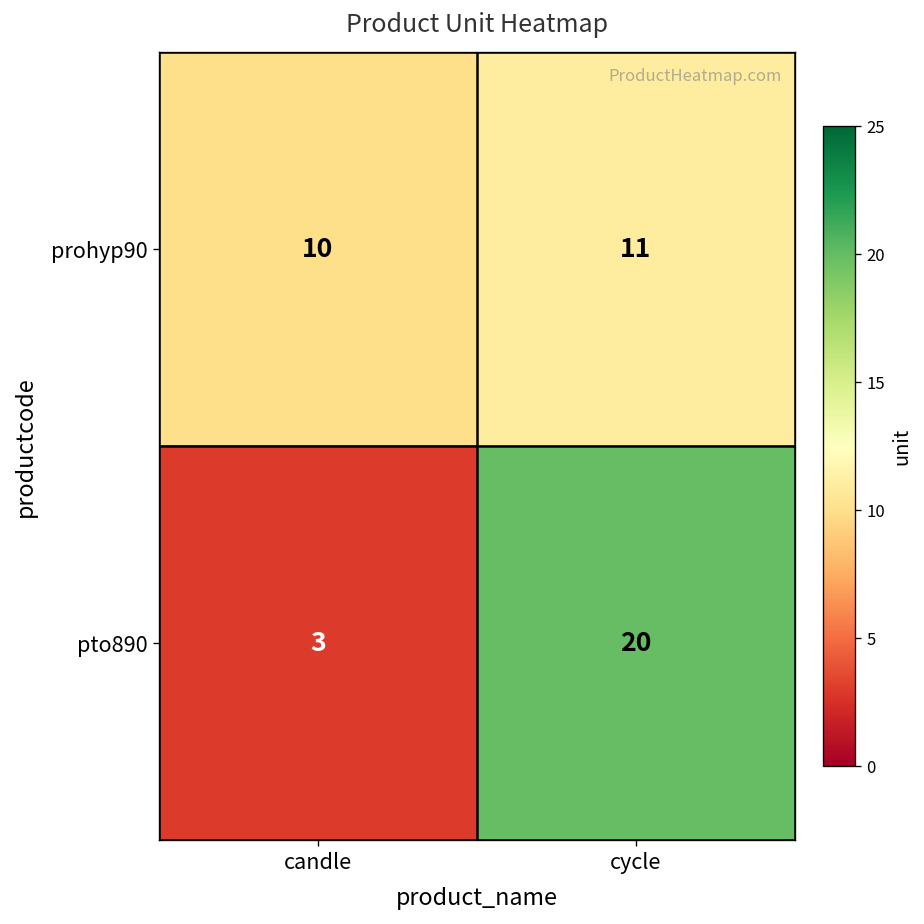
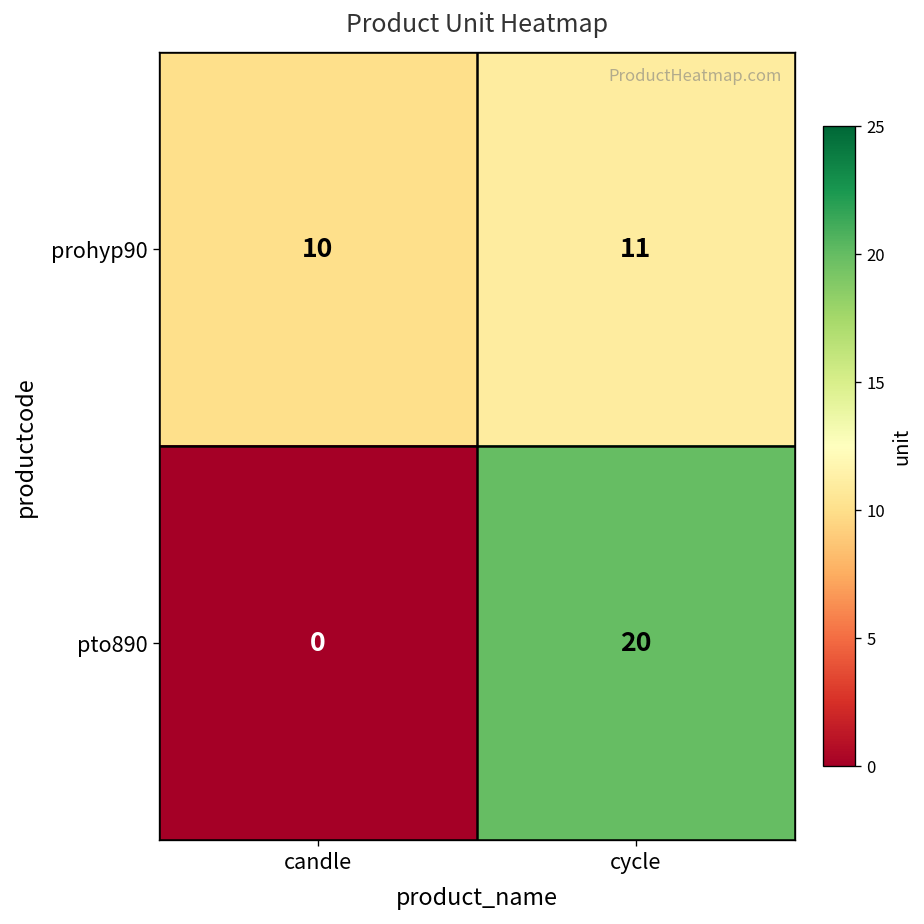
pto890, candle: 3 -> 0
